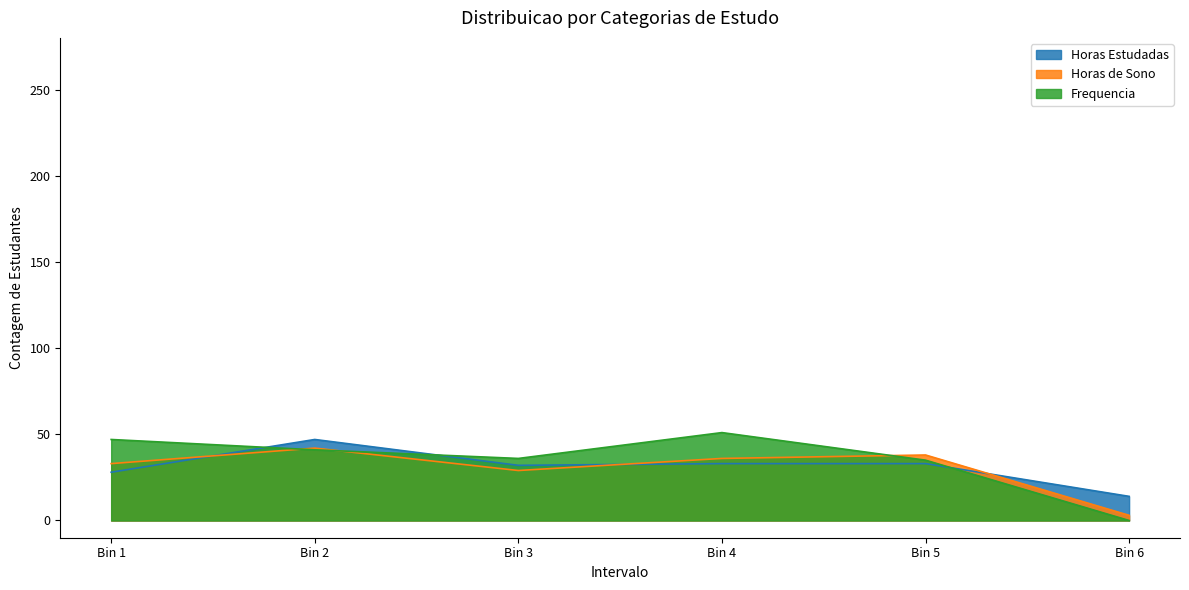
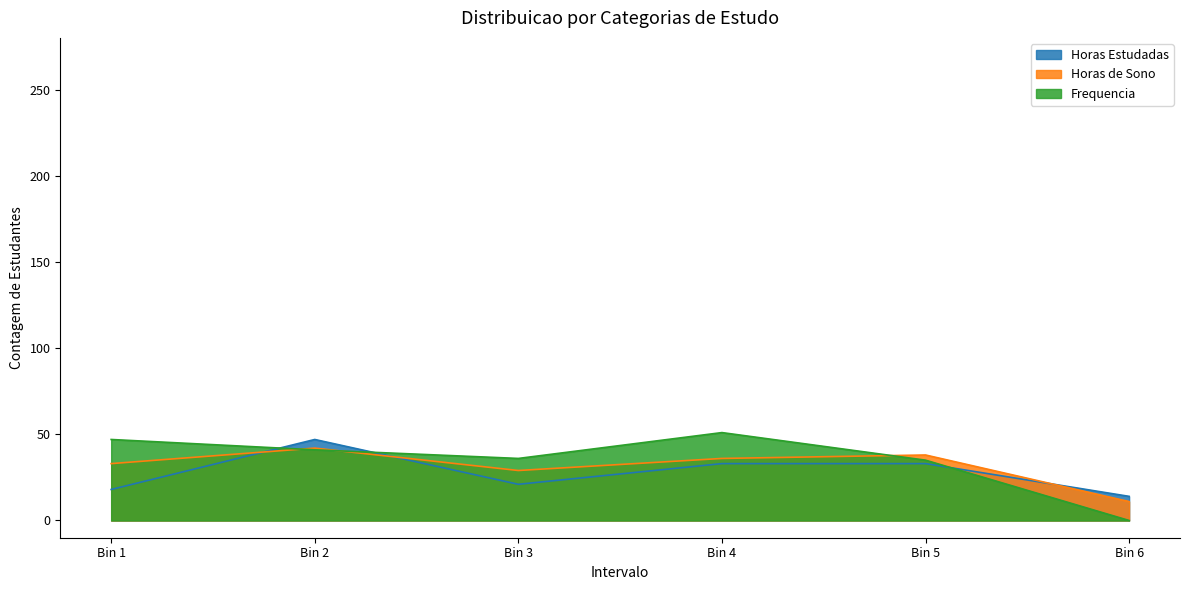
Horas Estudadas, Bin 1: 28 -> 18
Horas Estudadas, Bin 3: 32 -> 21
Horas de Sono, Bin 6: 3 -> 11
